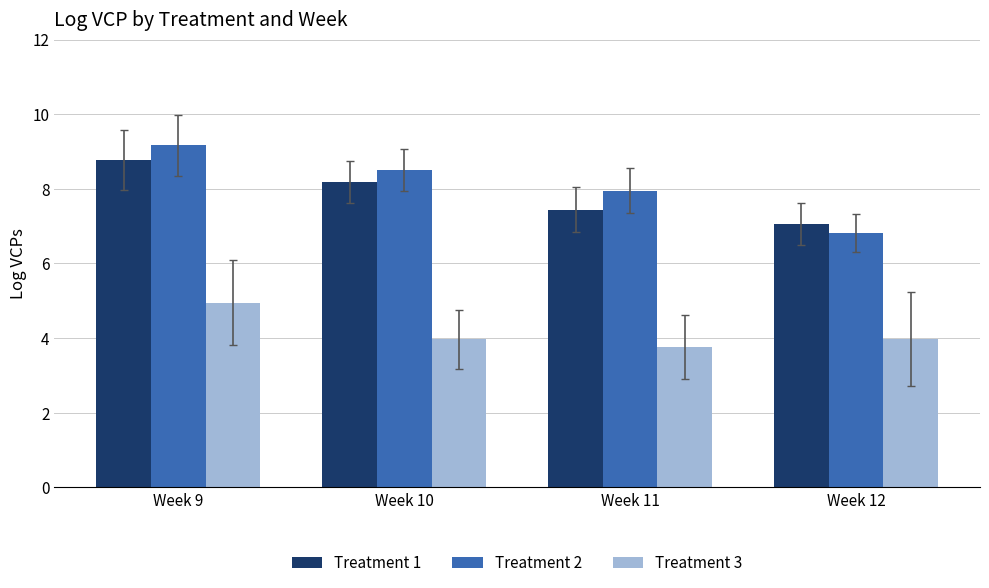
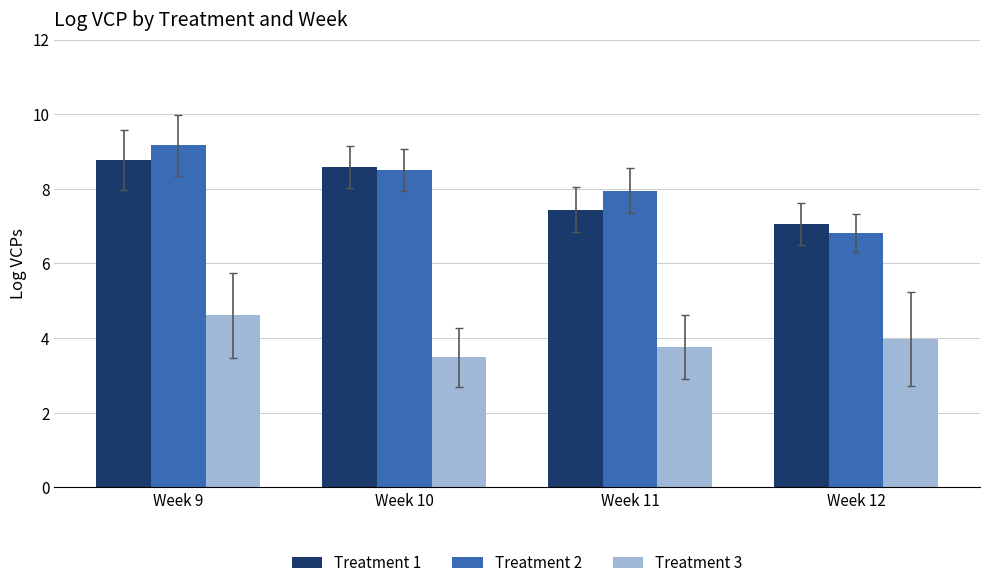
Treatment 3, Week 9: 5.0 -> 4.6
Treatment 1, Week 10: 8.2 -> 8.6
Treatment 3, Week 10: 4.0 -> 3.5
